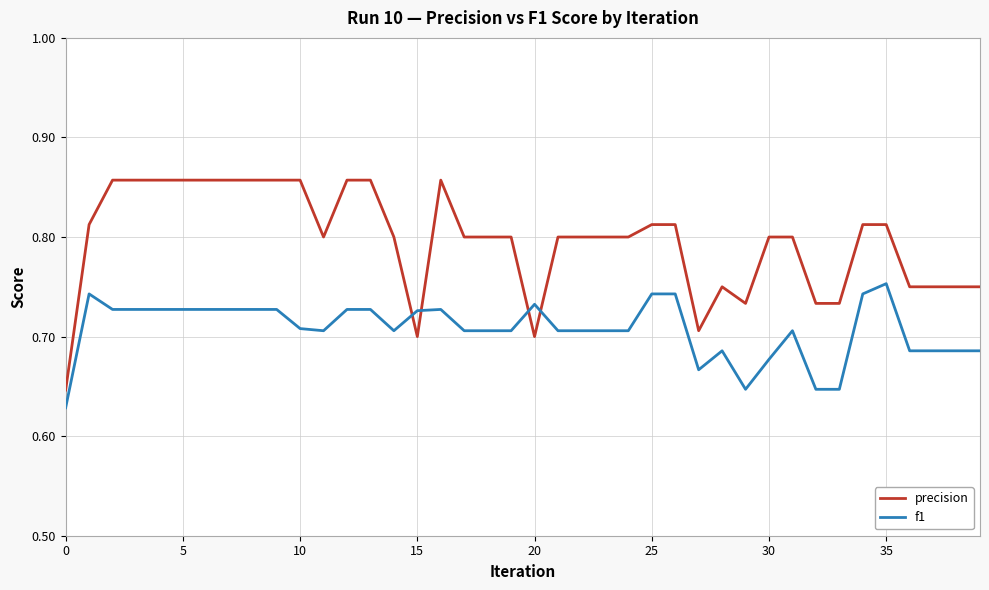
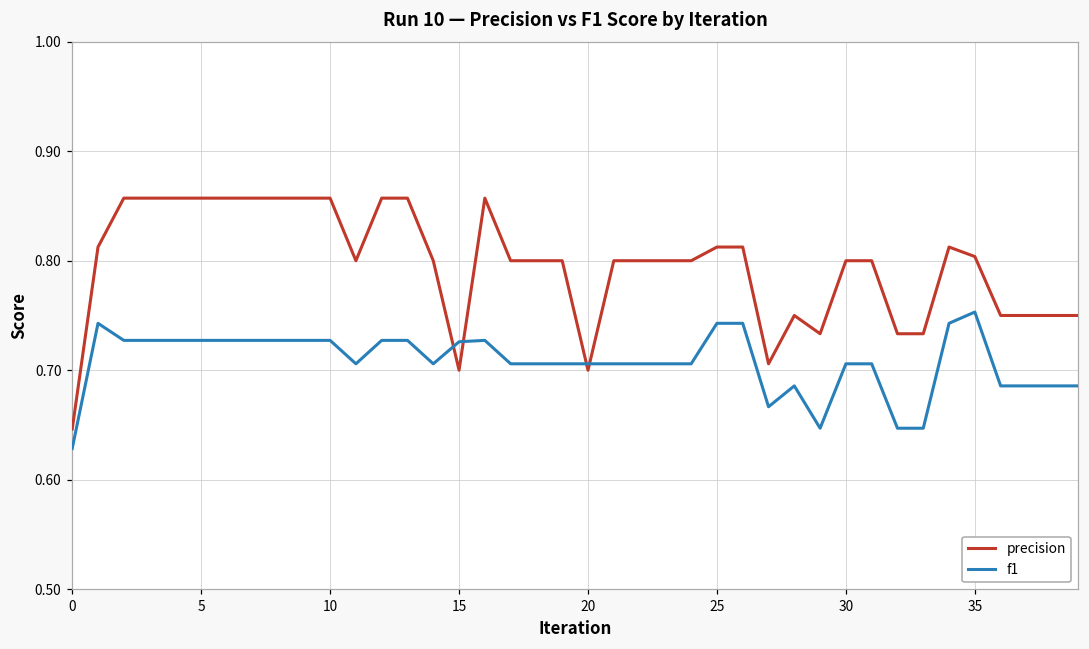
f1, 10: 0.71 -> 0.73
f1, 20: 0.73 -> 0.71
f1, 30: 0.68 -> 0.71
precision, 35: 0.81 -> 0.80
